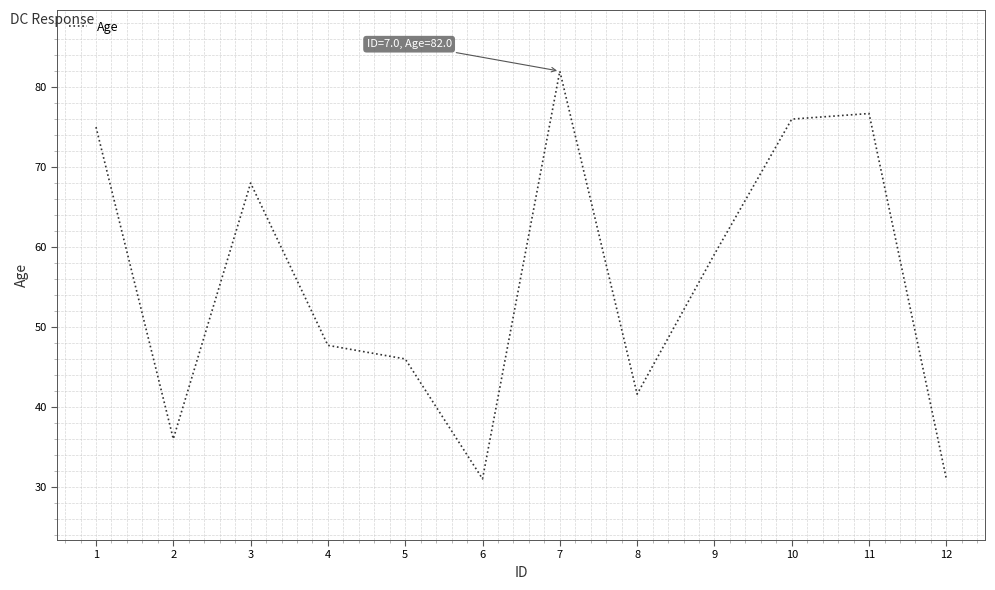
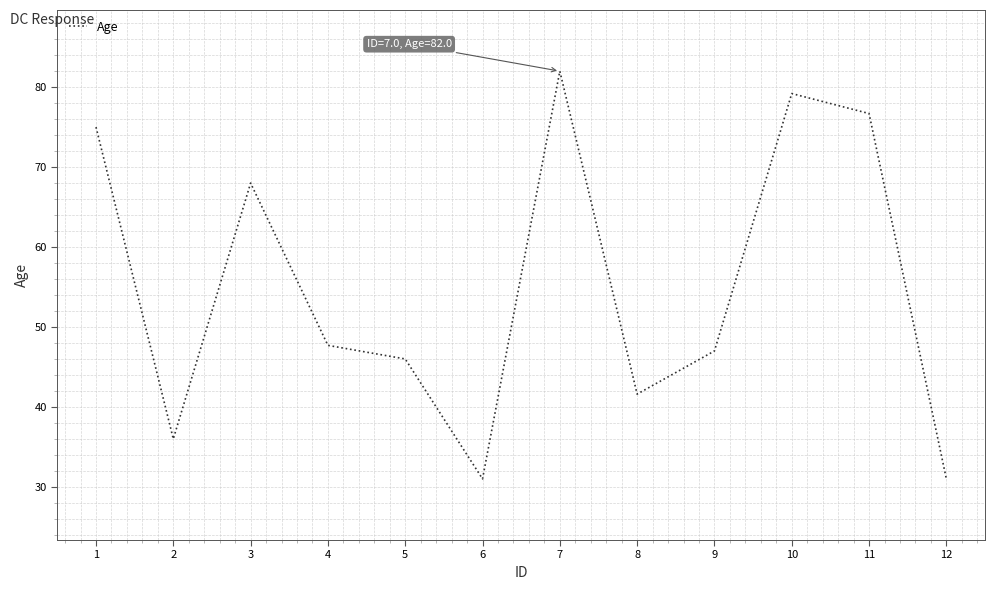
9: 59 -> 47
10: 76 -> 79
